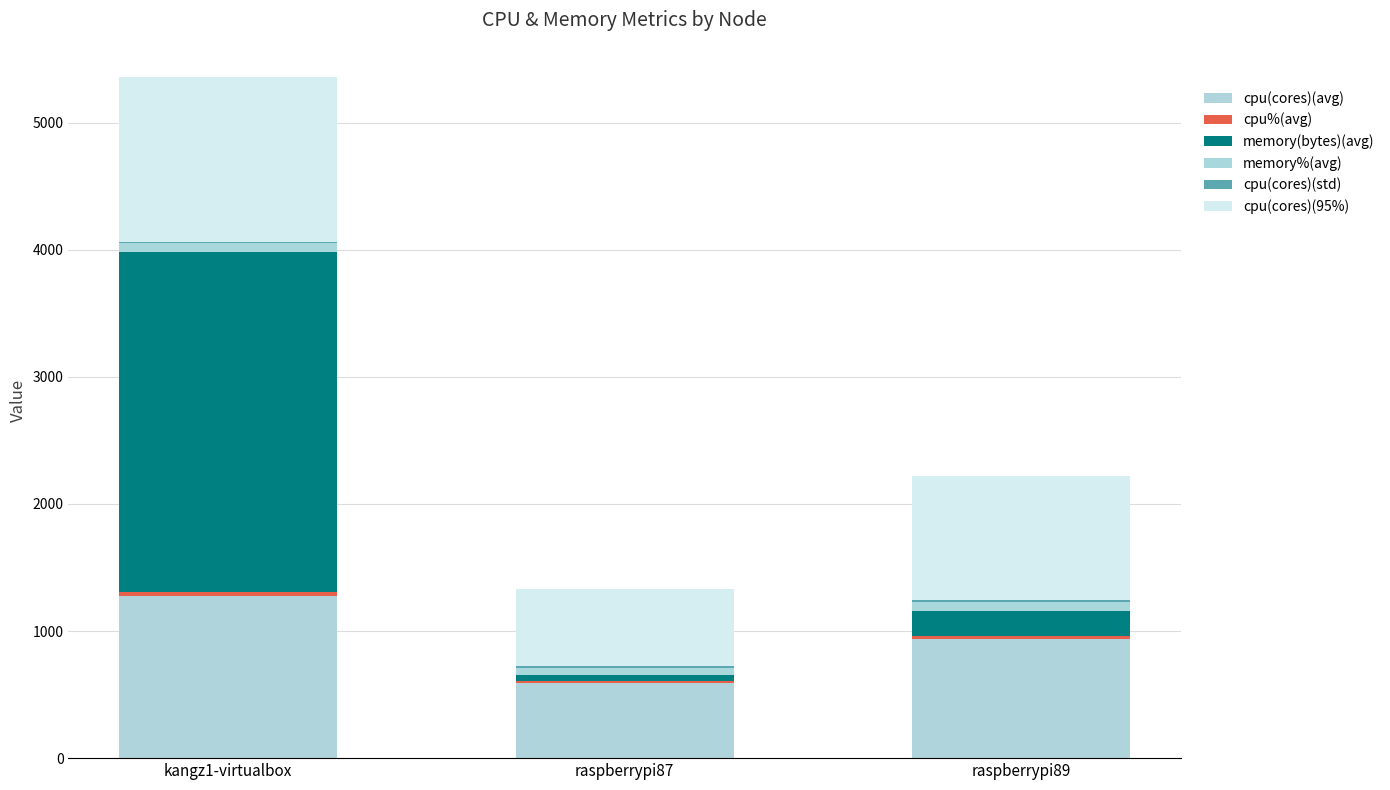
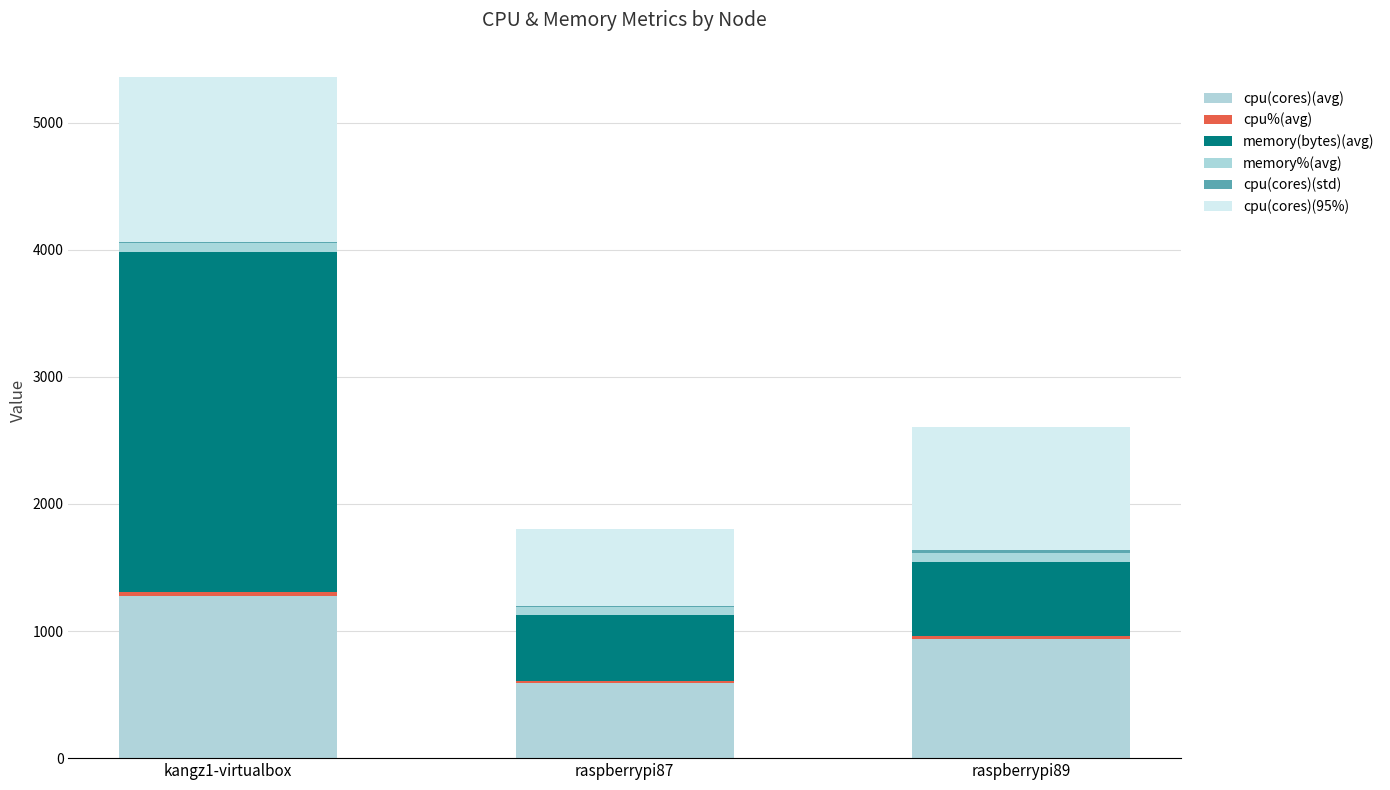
memory(bytes)(avg), raspberrypi87: 40 -> 520
memory(bytes)(avg), raspberrypi89: 190 -> 580
